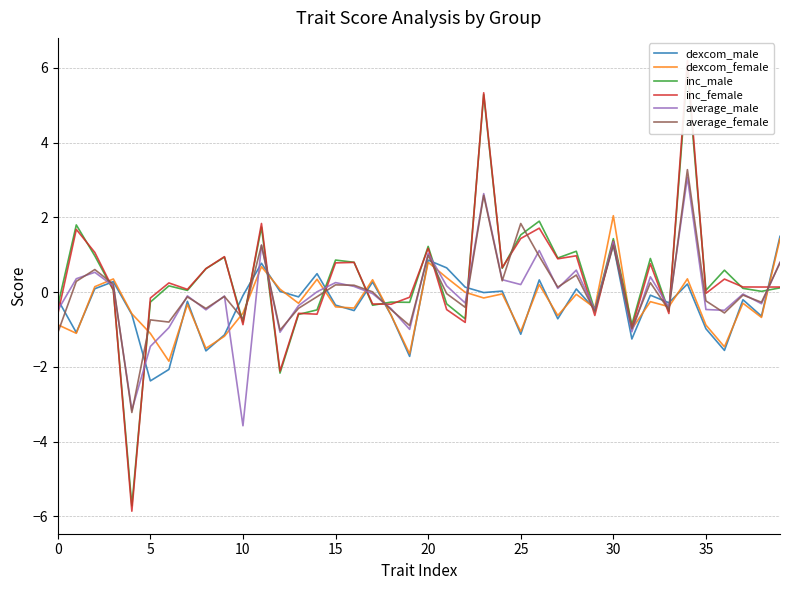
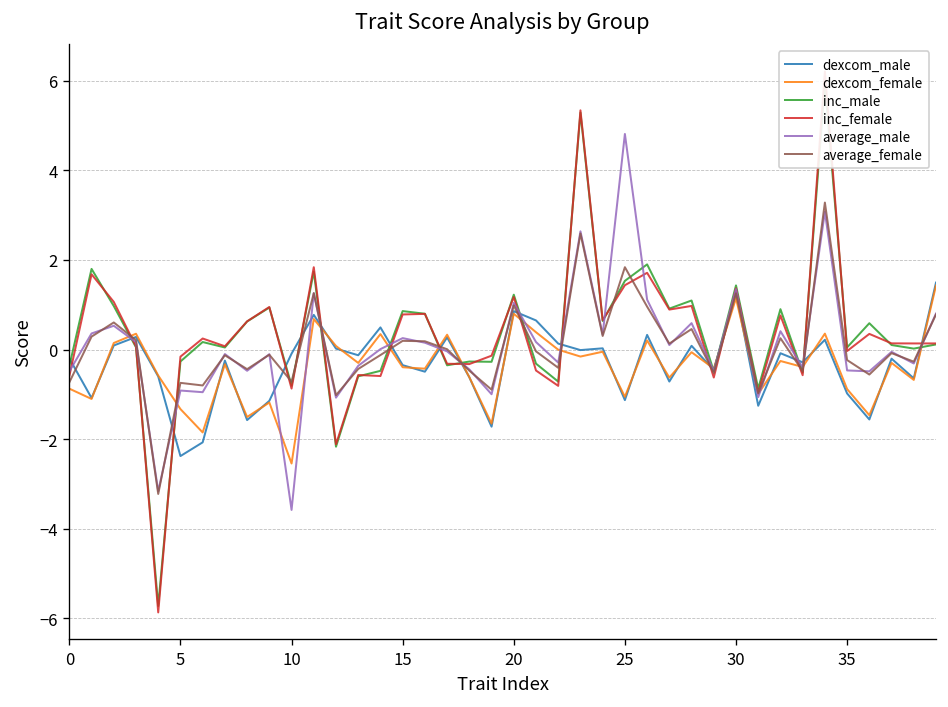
average_female, 0: -1.1 -> -0.7
dexcom_female, 5: -1.1 -> -1.3
average_male, 5: -1.5 -> -0.9
dexcom_female, 10: -0.6 -> -2.5
average_male, 25: 0.2 -> 4.8
dexcom_female, 30: 2.0 -> 1.1
